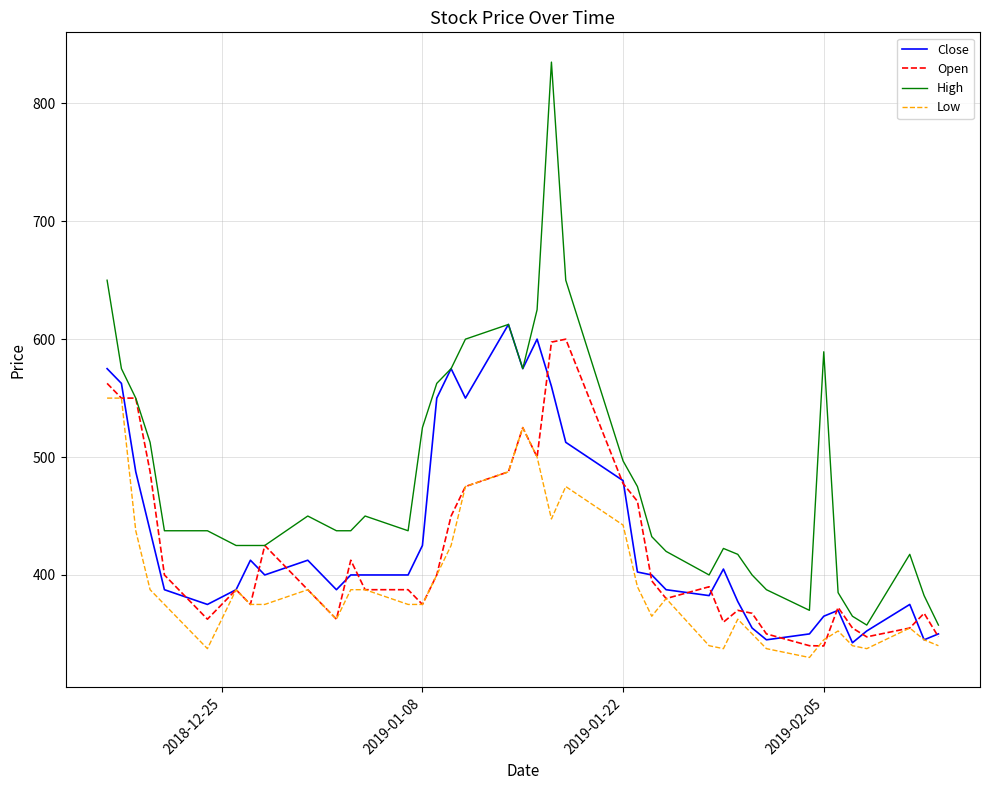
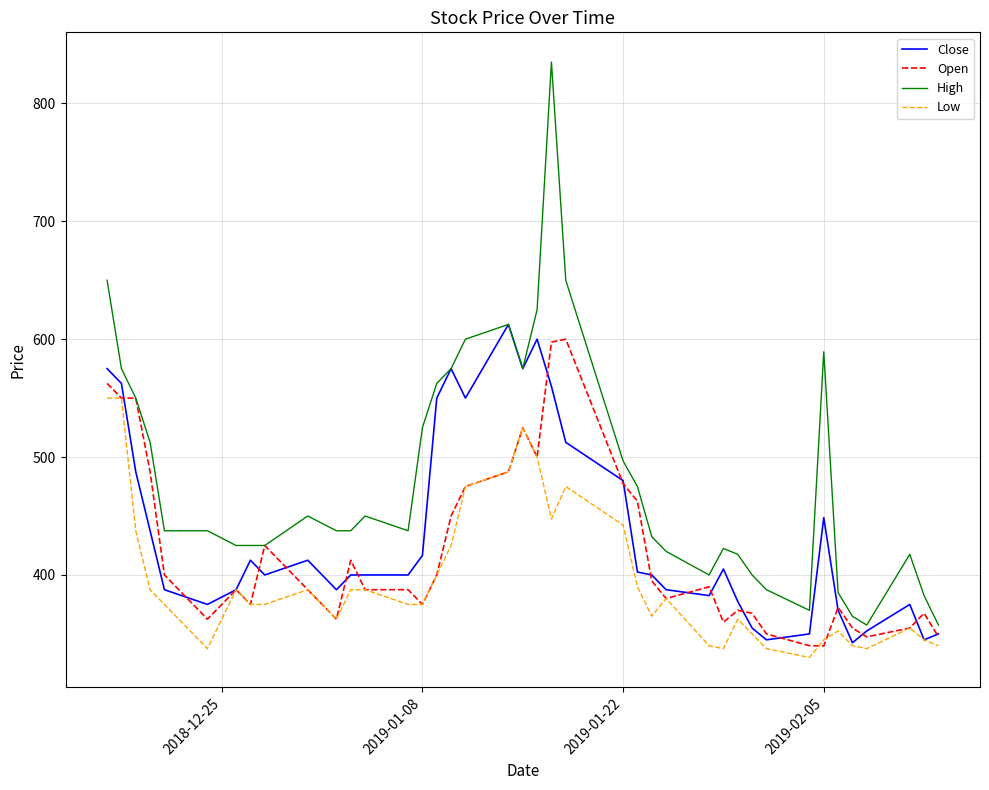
Close, 2019-01-08: 425 -> 417
Close, 2019-02-05: 365 -> 449
